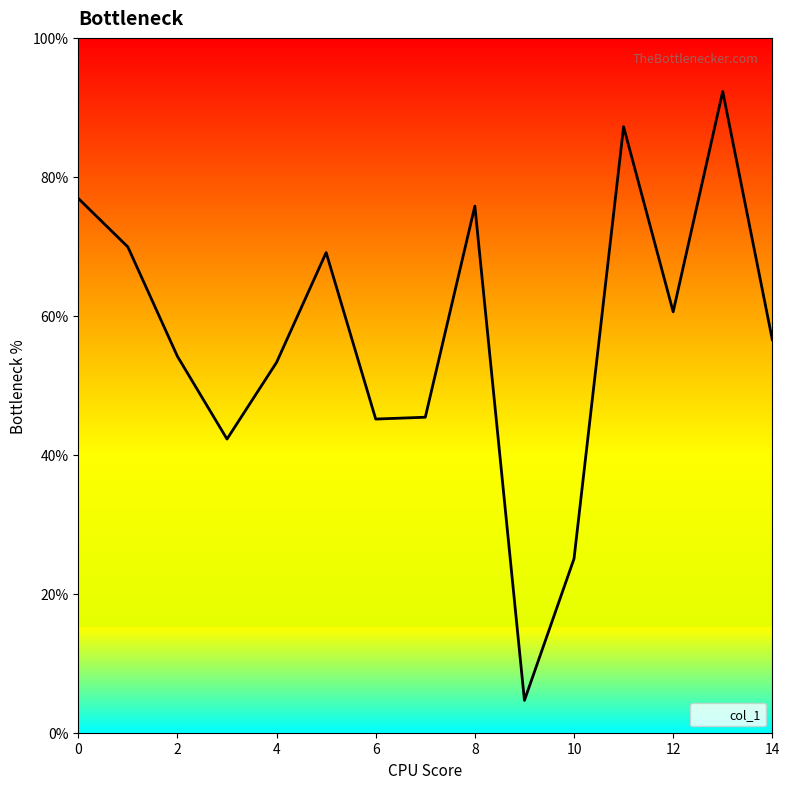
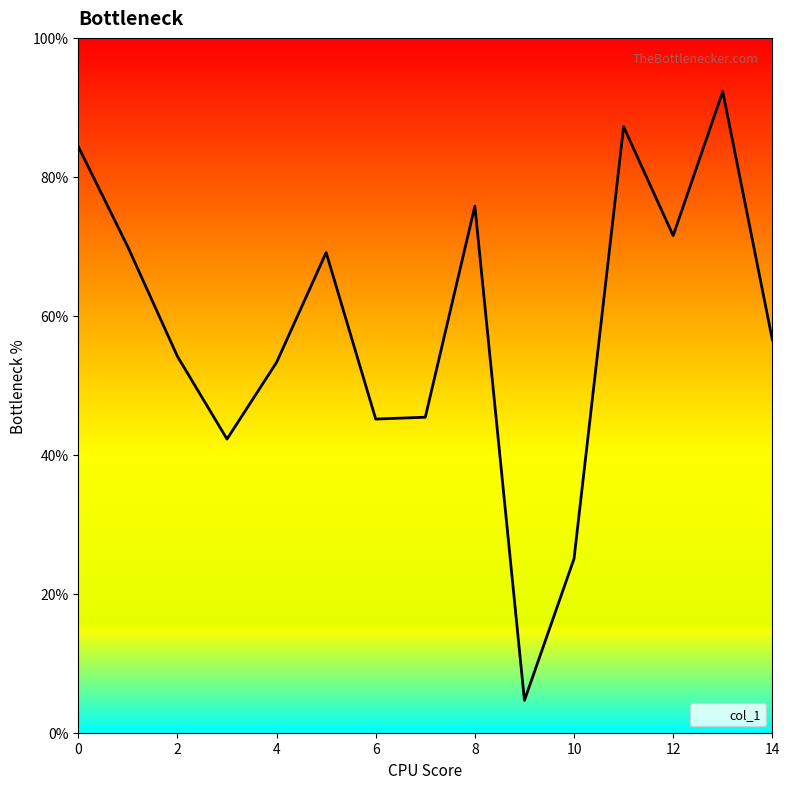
0: 77% -> 84%
12: 61% -> 72%
